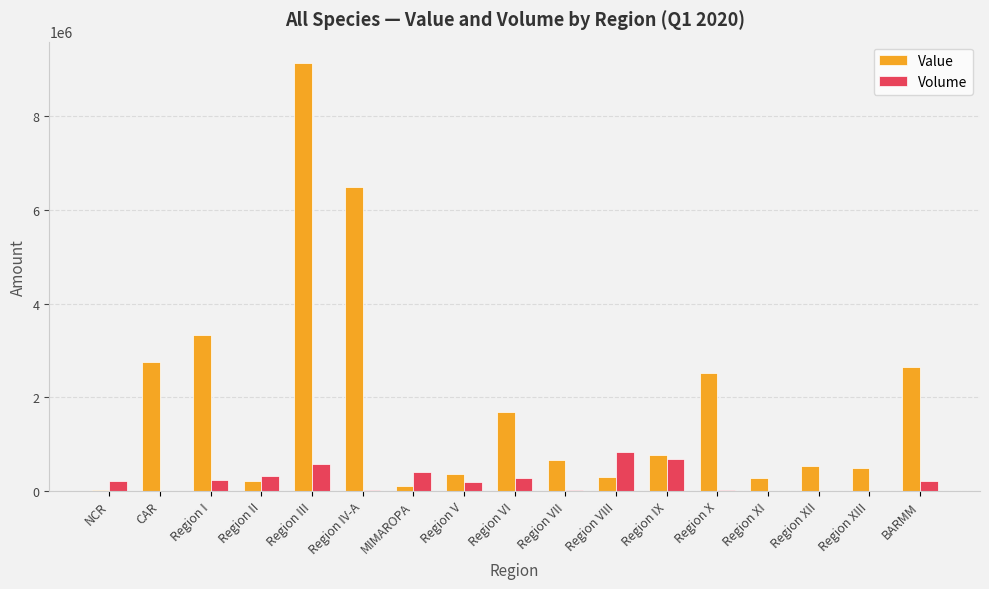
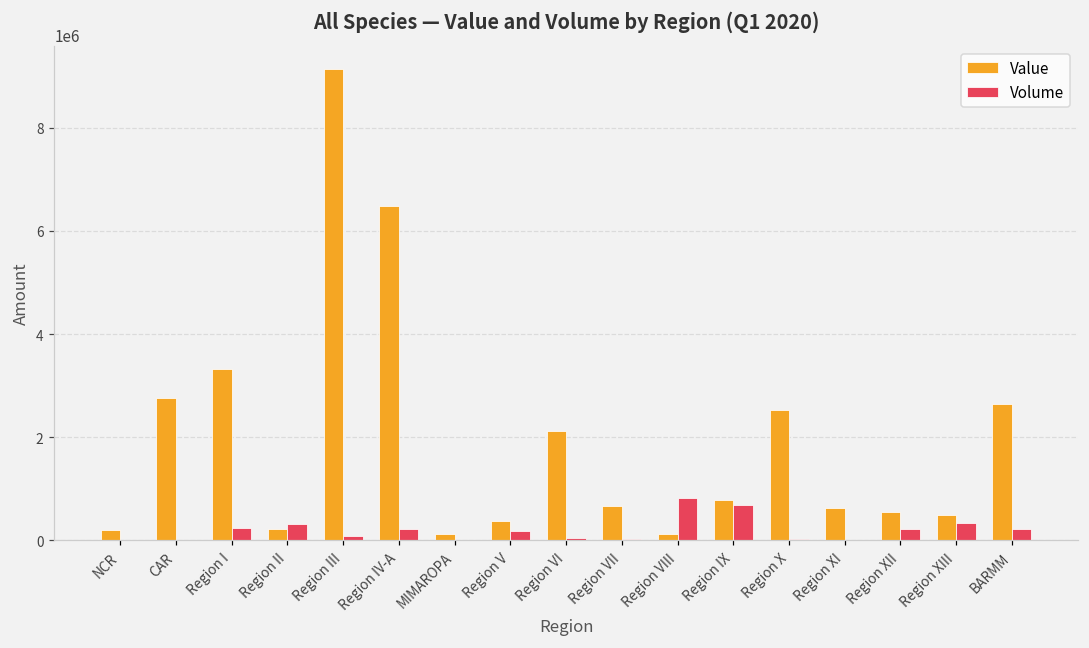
Value, NCR: 0 -> 200000
Volume, NCR: 200000 -> 0
Volume, Region III: 600000 -> 100000
Volume, Region IV-A: 0 -> 200000
Volume, MIMAROPA: 400000 -> 0
Value, Region VI: 1700000 -> 2100000
Volume, Region VI: 300000 -> 0
Value, Region VIII: 300000 -> 100000
Value, Region XI: 300000 -> 600000
Volume, Region XII: 0 -> 200000
Volume, Region XIII: 0 -> 300000
